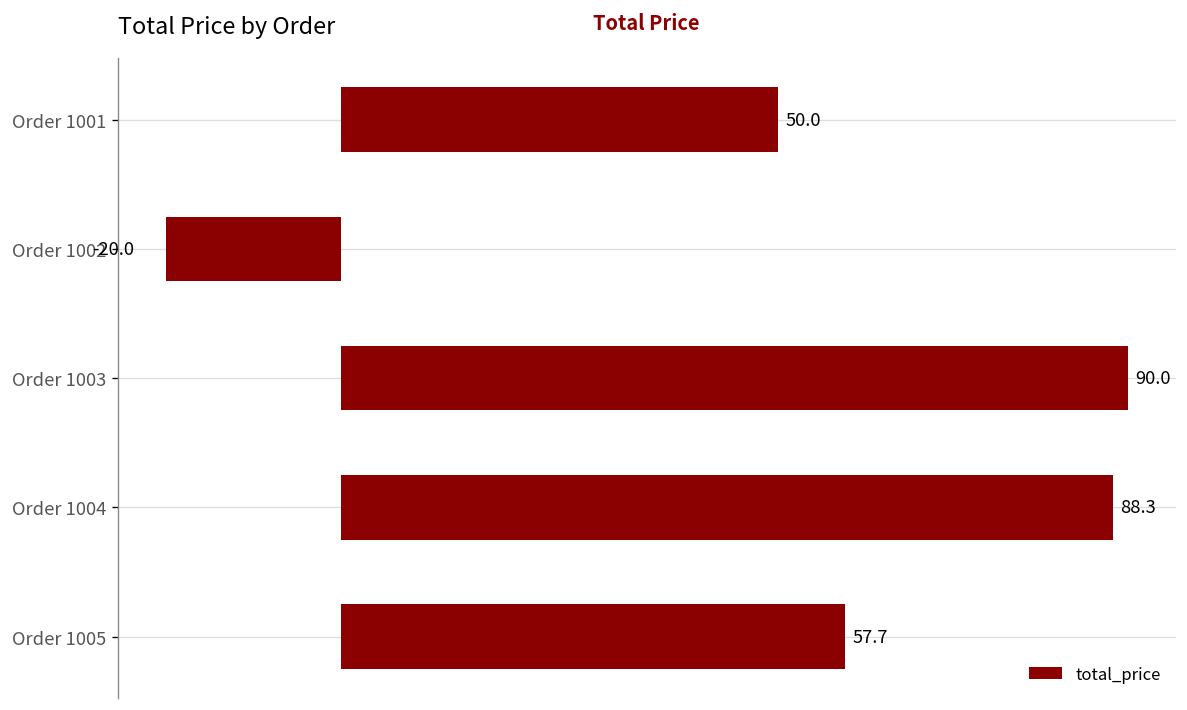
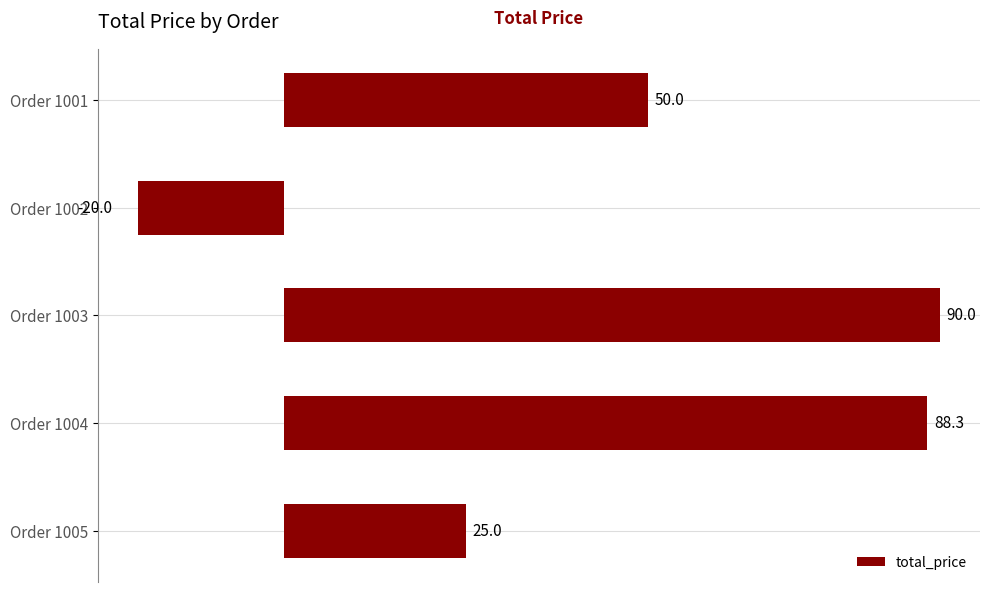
Order 1005: 57.7 -> 25.0
